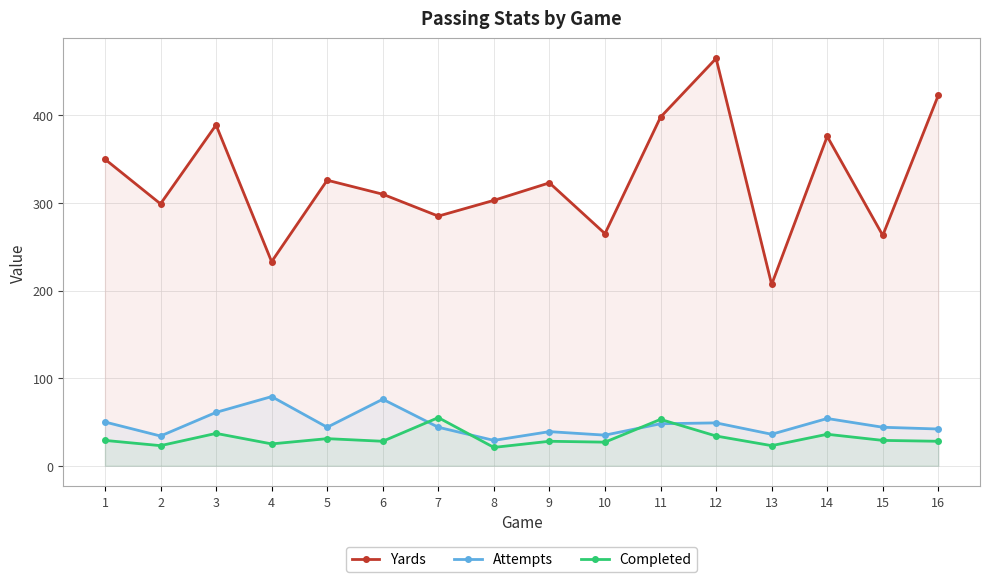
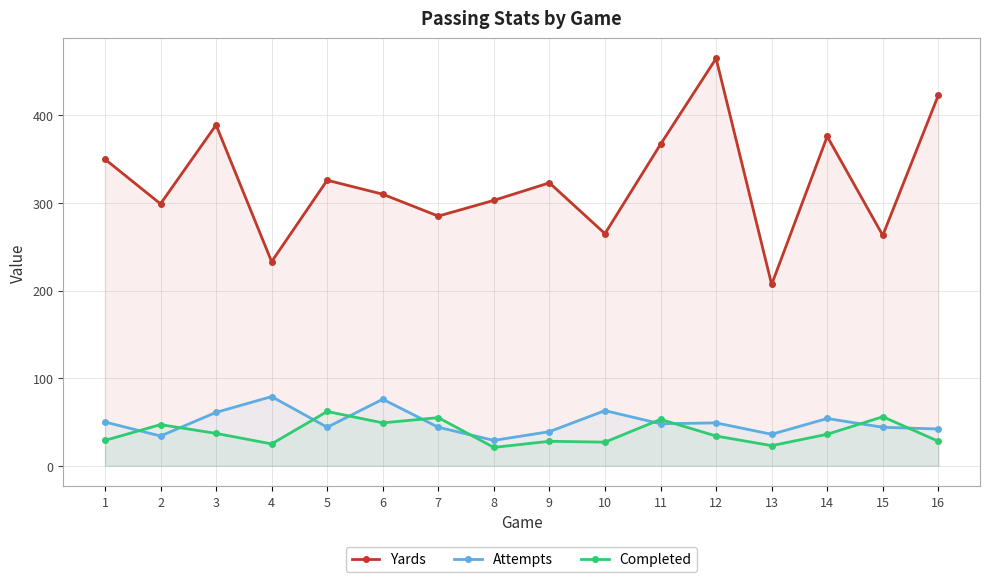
Completed, 2: 20 -> 50
Completed, 5: 30 -> 60
Completed, 6: 30 -> 50
Attempts, 10: 40 -> 60
Yards, 11: 400 -> 370
Completed, 15: 30 -> 60
